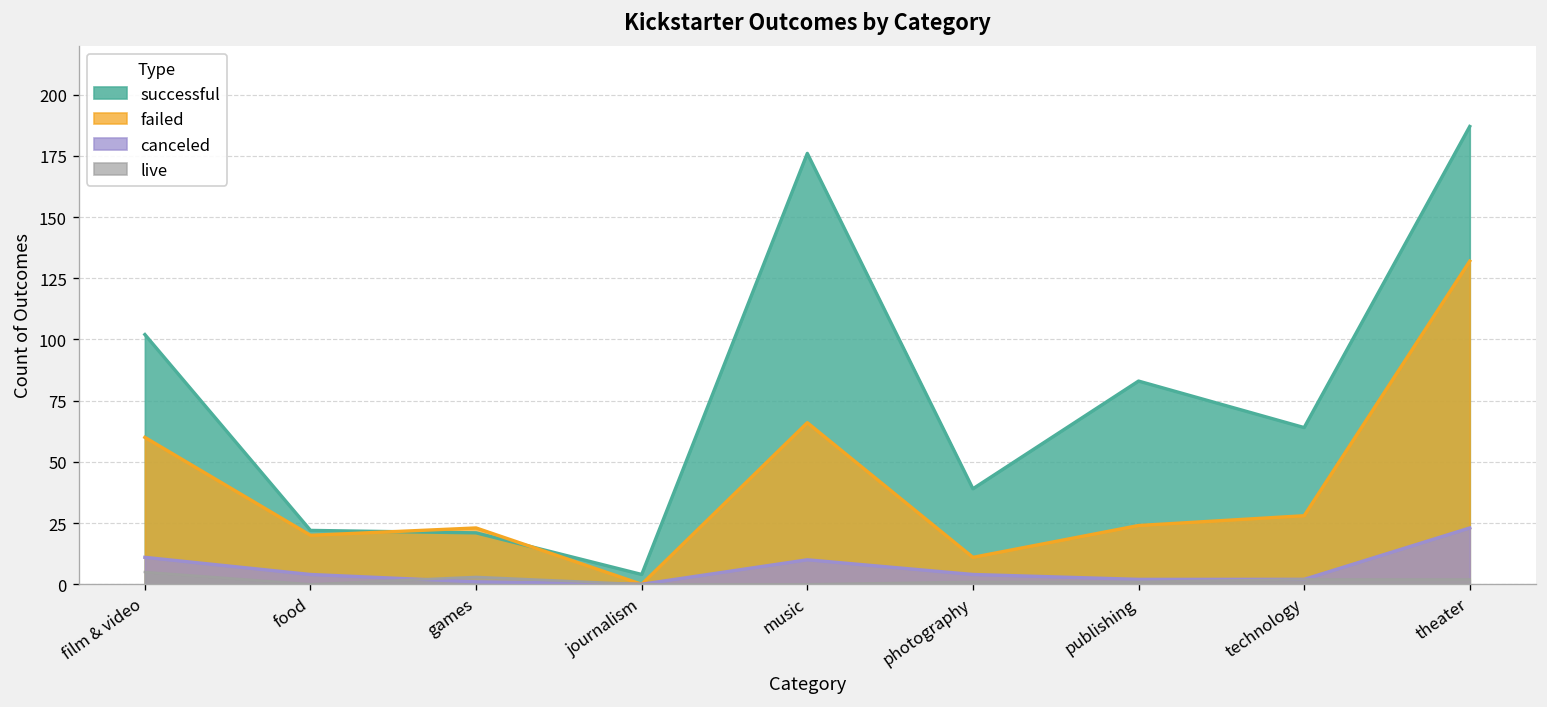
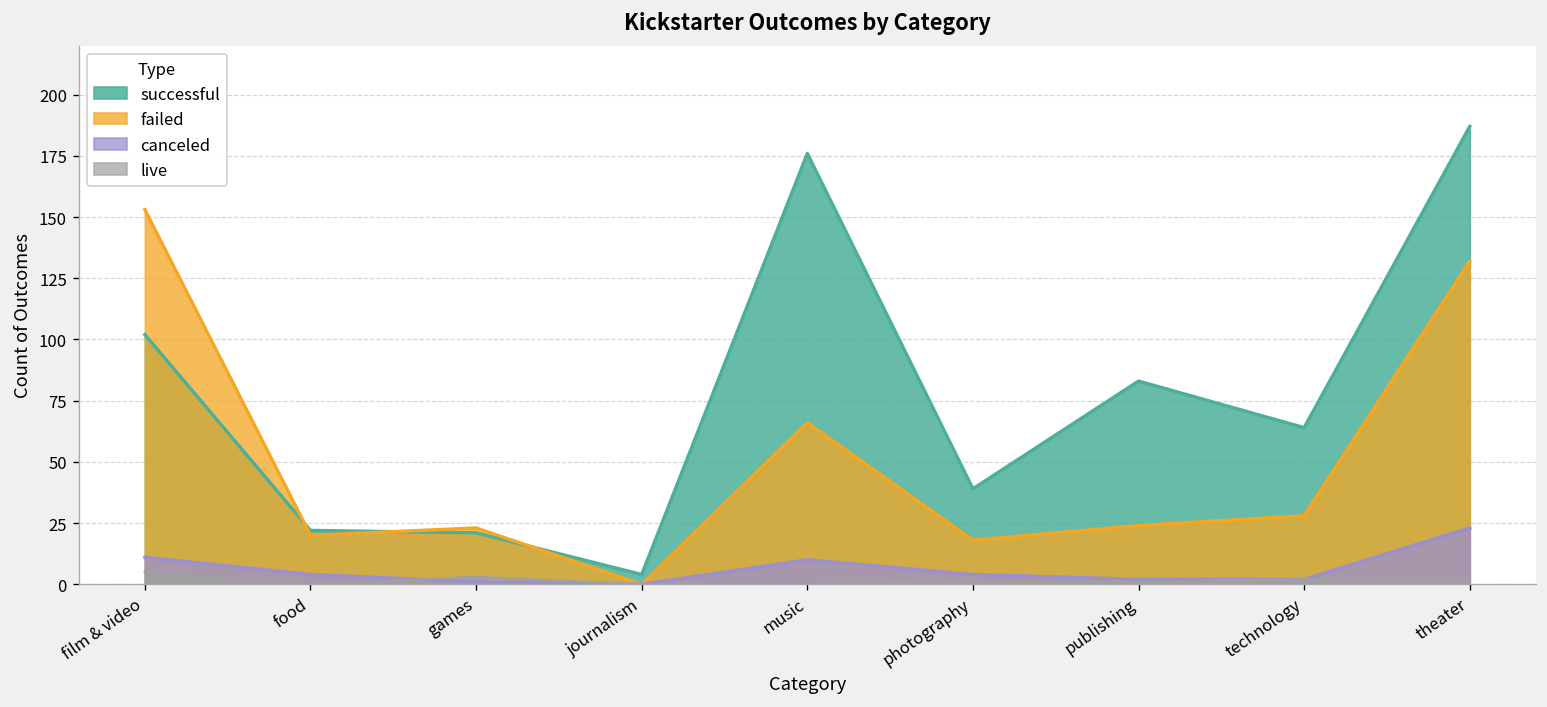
failed, film & video: 60 -> 153
failed, photography: 11 -> 18
